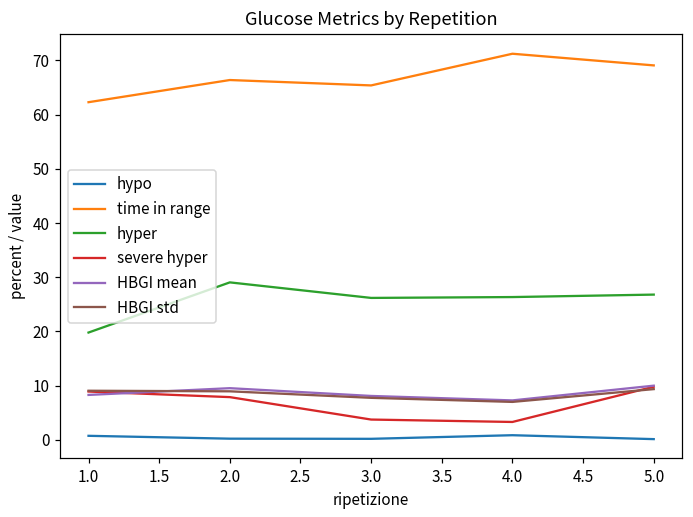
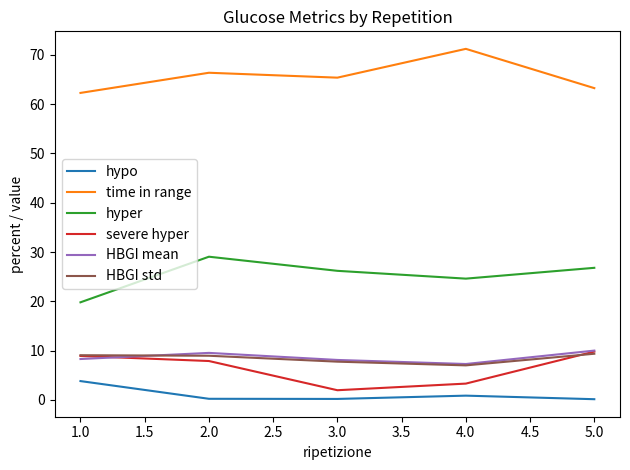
hypo, 1.0: 1 -> 4
severe hyper, 3.0: 4 -> 2
hyper, 4.0: 26 -> 25
time in range, 5.0: 69 -> 63
